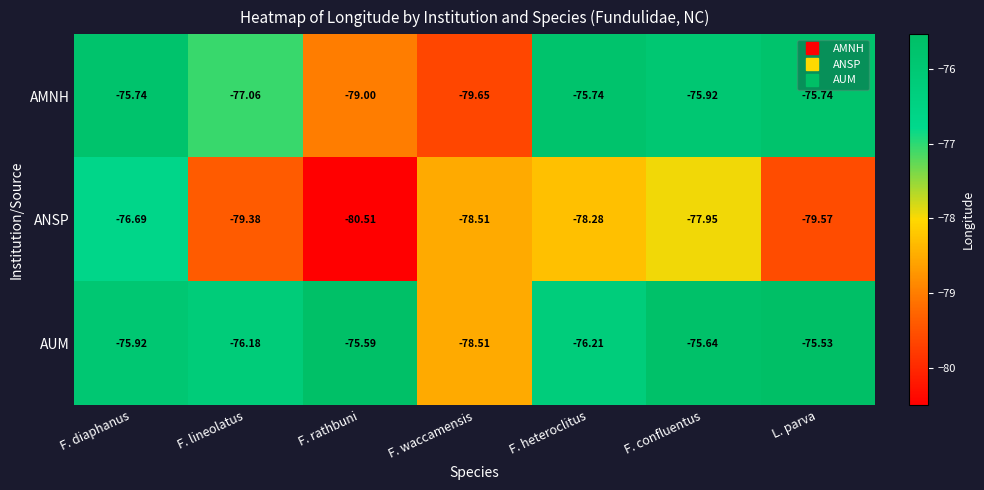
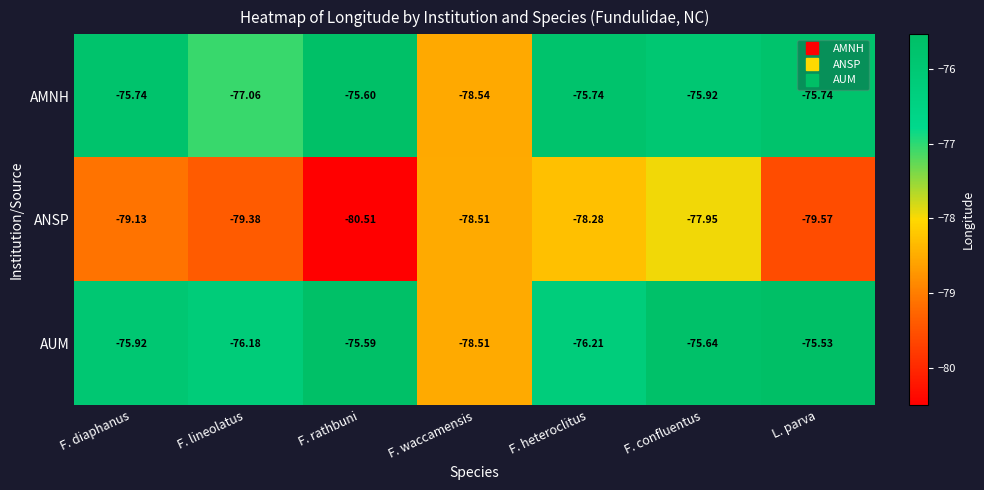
AMNH, F. rathbuni: -79.00 -> -75.60
AMNH, F. waccamensis: -79.65 -> -78.54
ANSP, F. diaphanus: -76.69 -> -79.13
